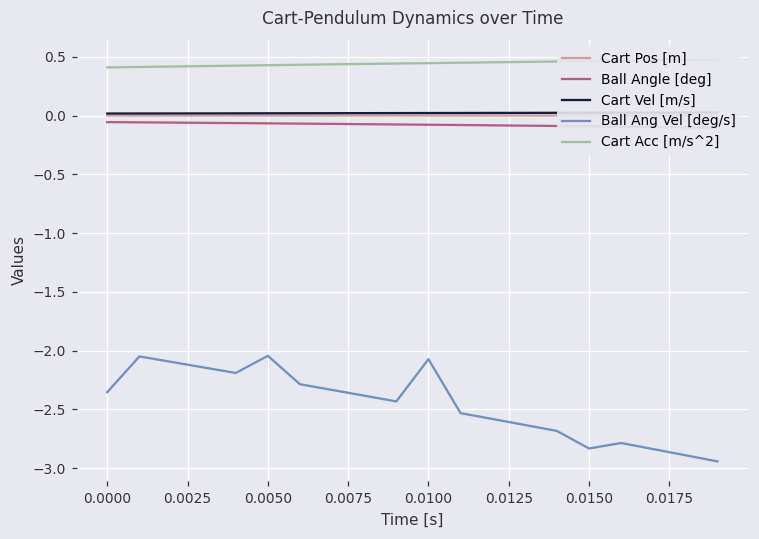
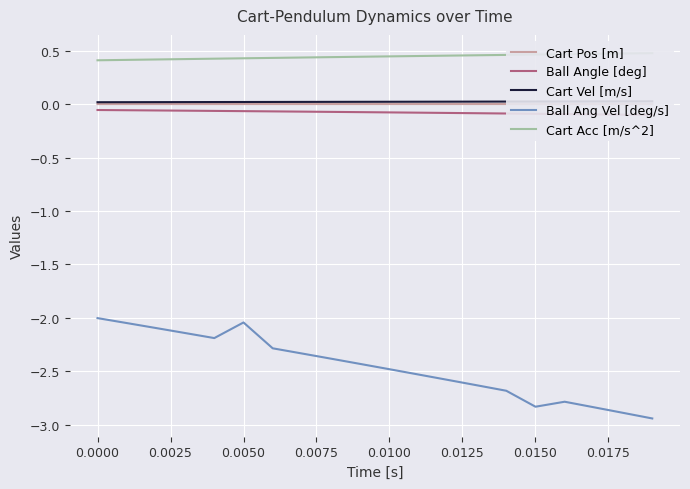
Ball Ang Vel [deg/s], 0.0000: -2.35 -> -2.00
Ball Ang Vel [deg/s], 0.0100: -2.07 -> -2.48
